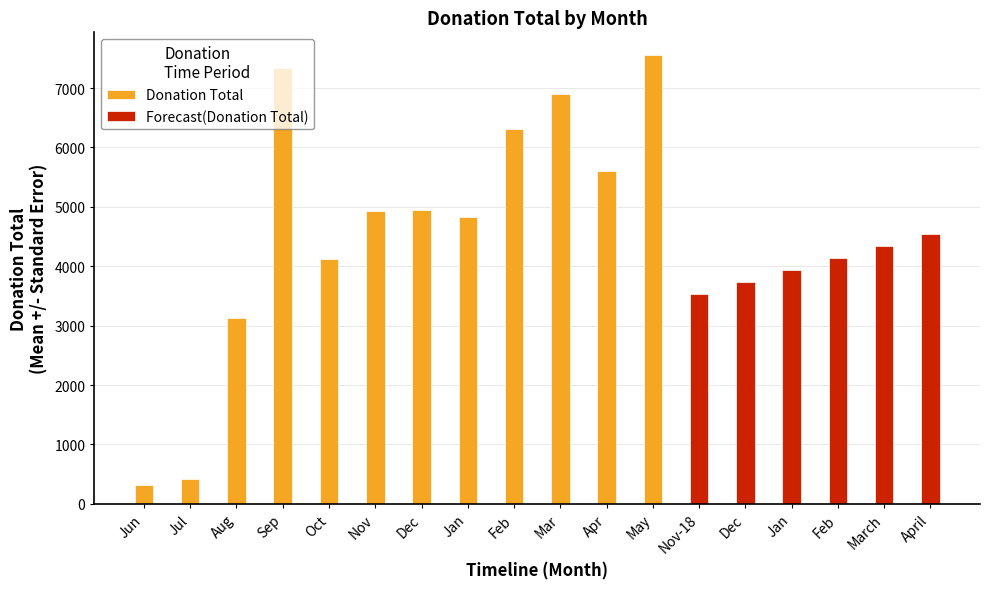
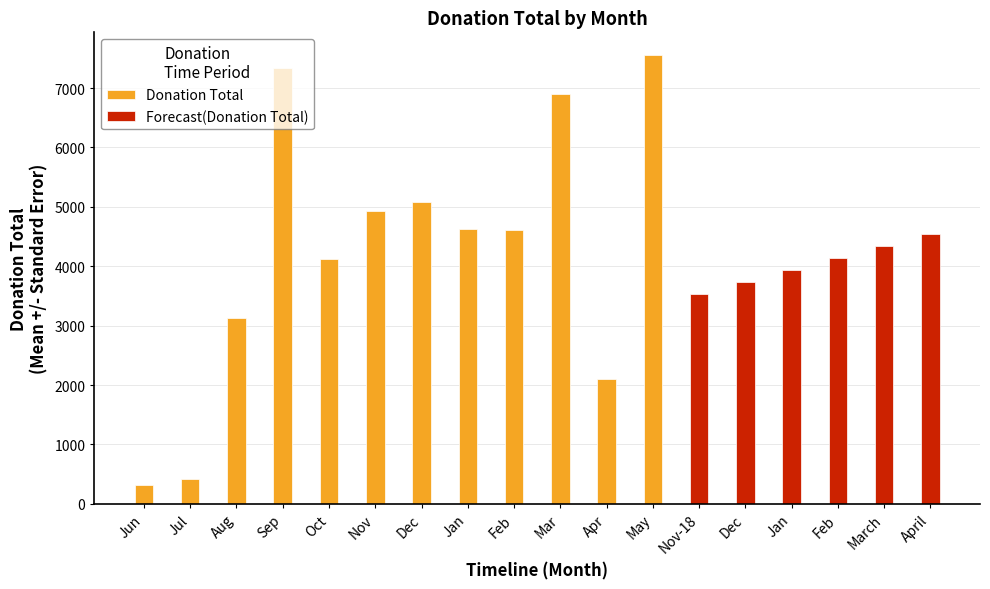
Donation Total, Dec: 4900 -> 5100
Donation Total, Jan: 4800 -> 4600
Donation Total, Feb: 6300 -> 4600
Donation Total, Apr: 5600 -> 2100
